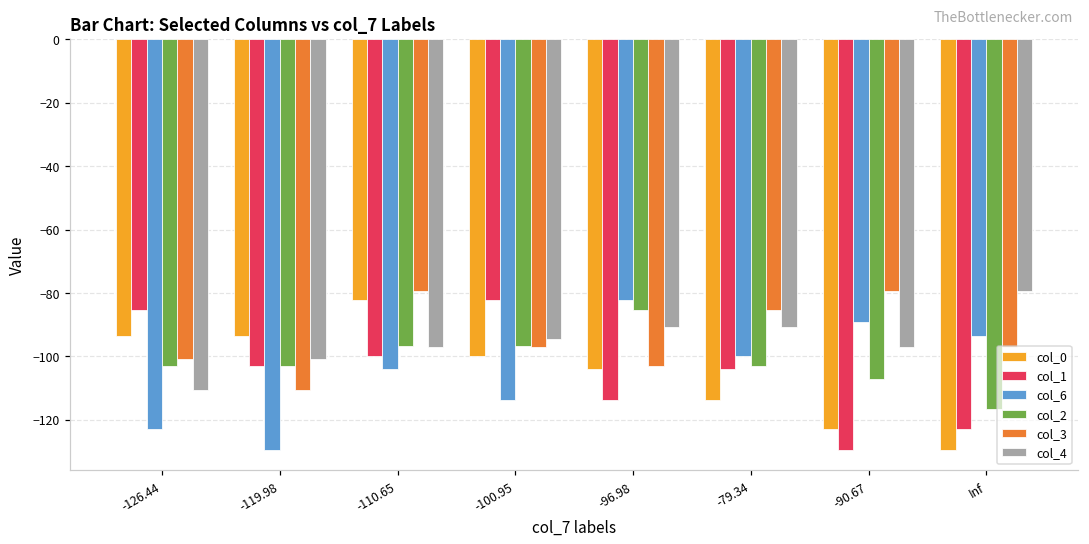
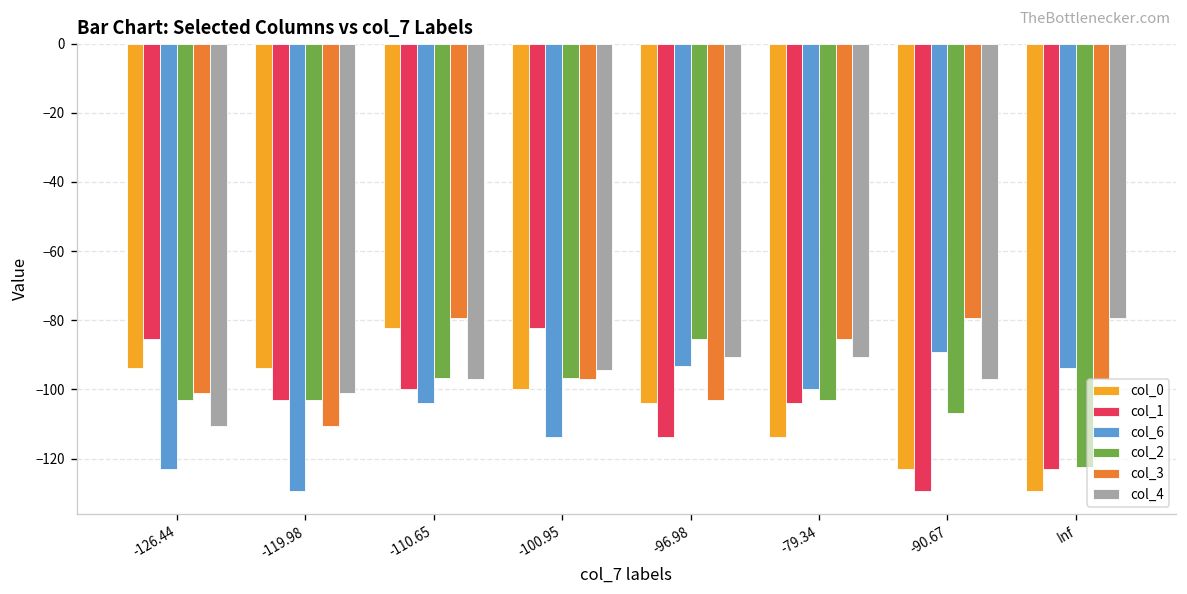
col_6, -96.98: -82 -> -93
col_2, Inf: -117 -> -122
